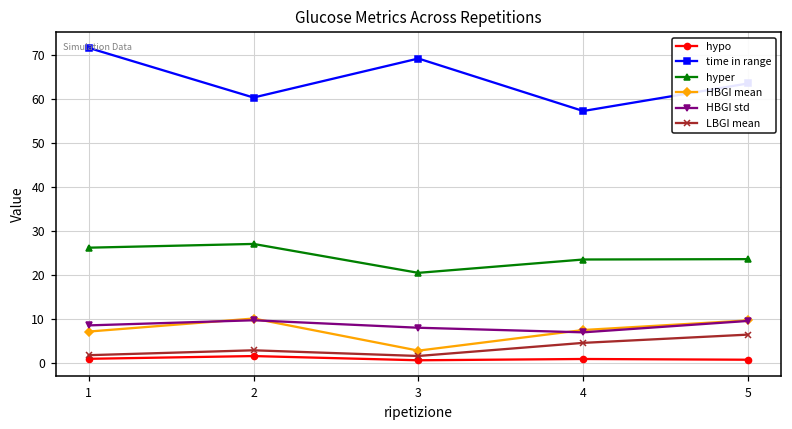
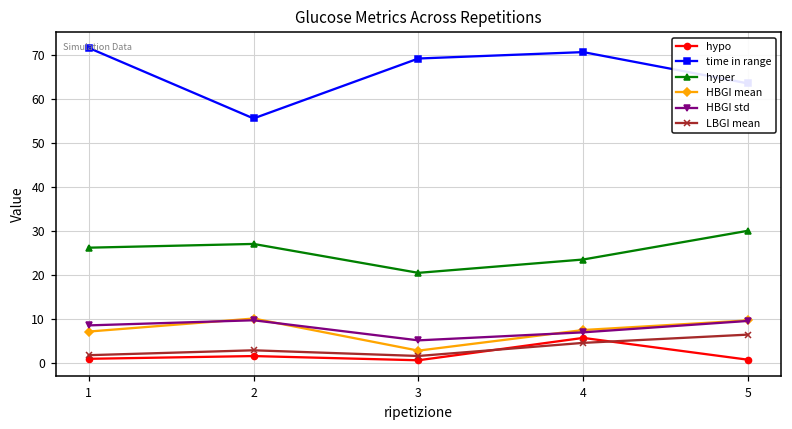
time in range, 2: 60 -> 56
HBGI std, 3: 8 -> 5
hypo, 4: 1 -> 6
time in range, 4: 57 -> 71
hyper, 5: 24 -> 30
